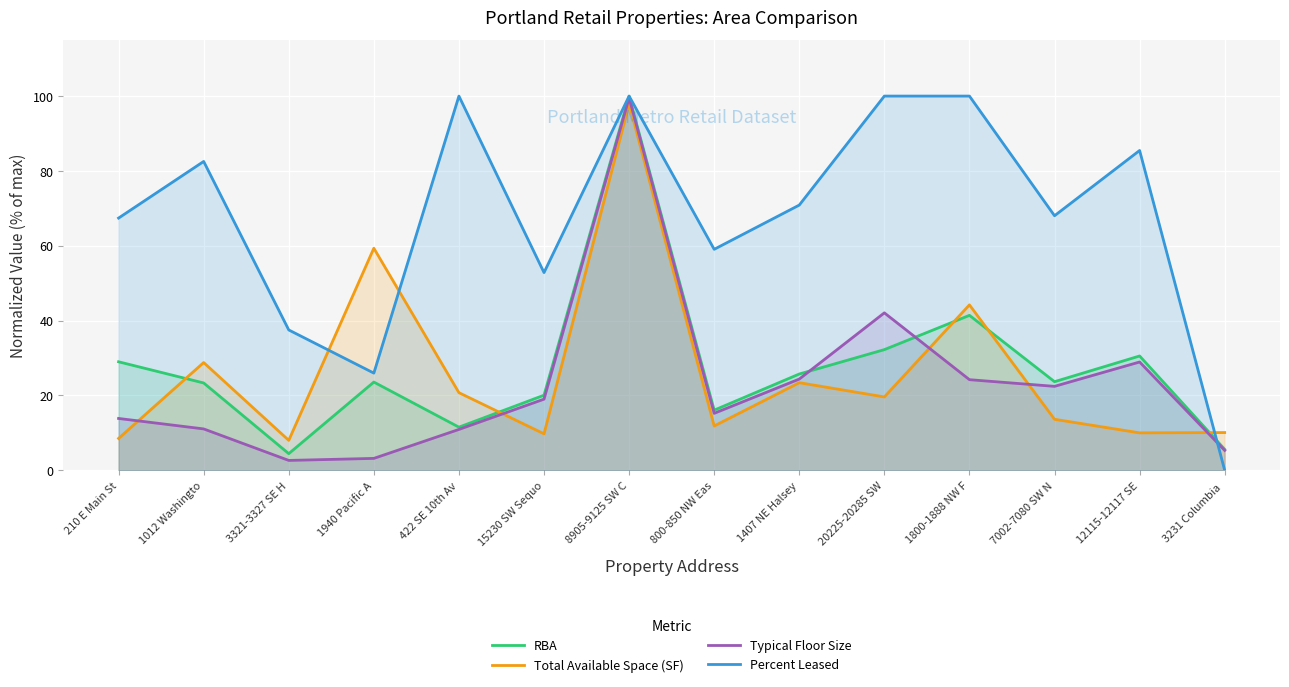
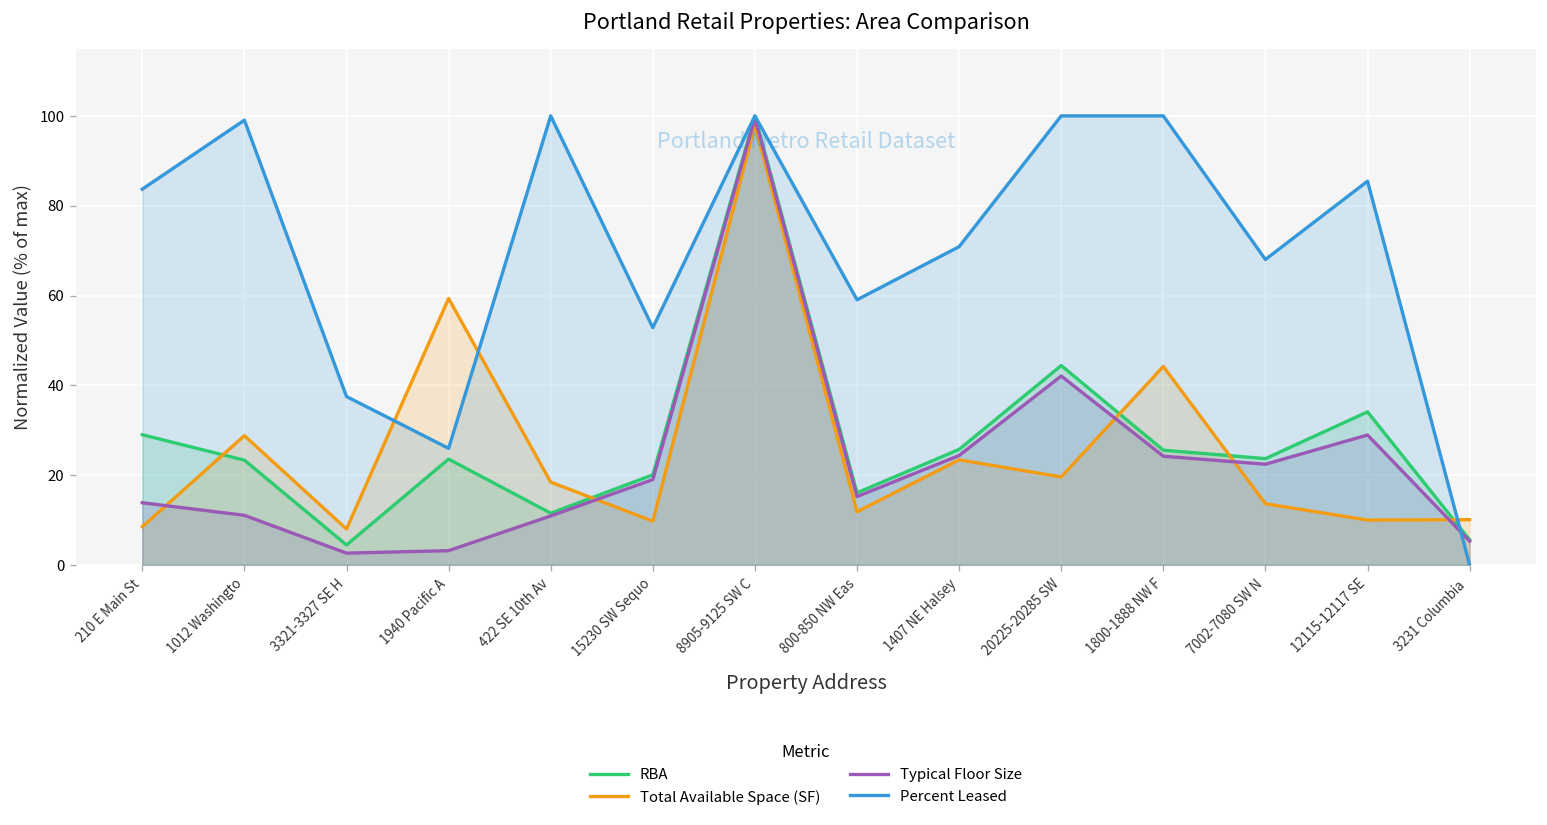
Percent Leased, 210 E Main St: 67 -> 84
Percent Leased, 1012 Washingto: 83 -> 99
Total Available Space (SF), 422 SE 10th Av: 21 -> 18
RBA, 20225-20285 SW: 32 -> 44
RBA, 1800-1888 NW F: 41 -> 26
RBA, 12115-12117 SE: 31 -> 34
